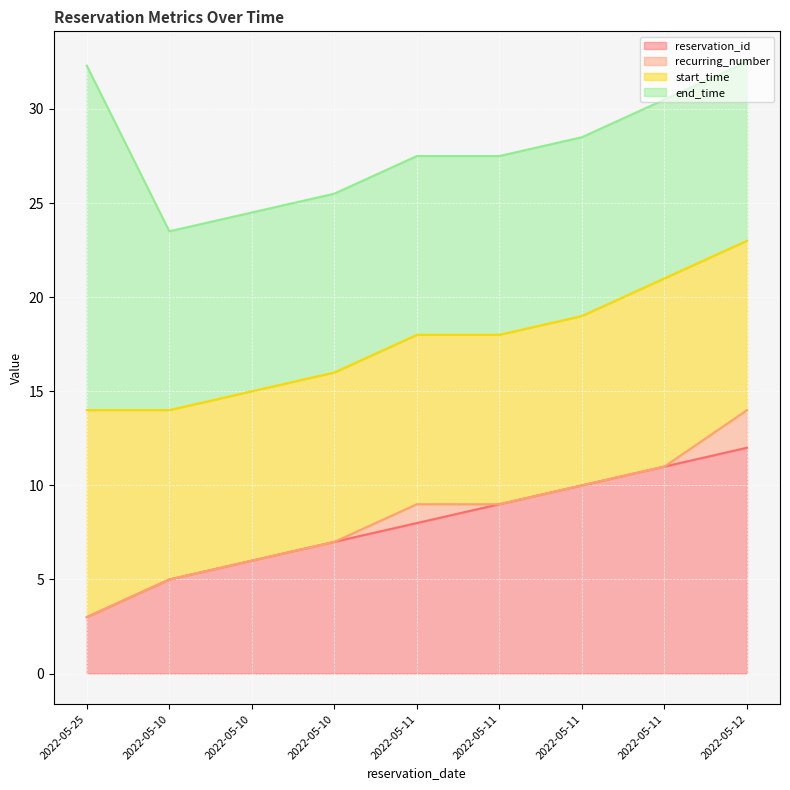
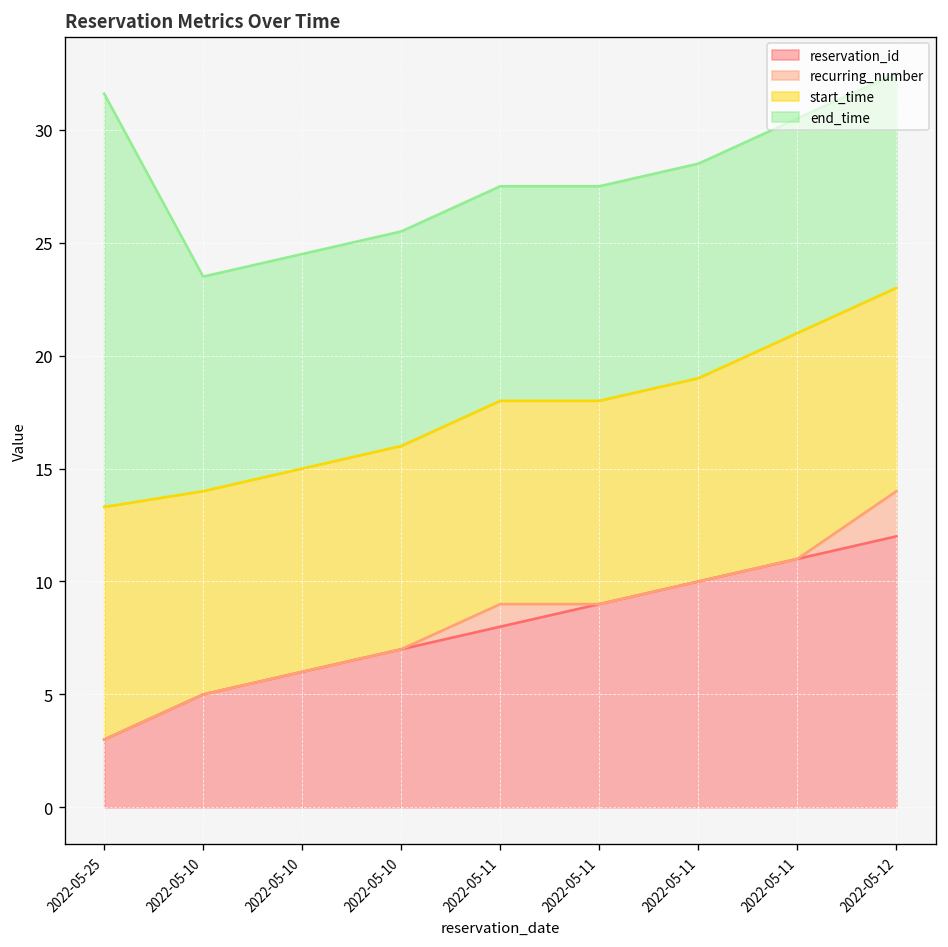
start_time, 2022-05-25: 11.0 -> 10.3
